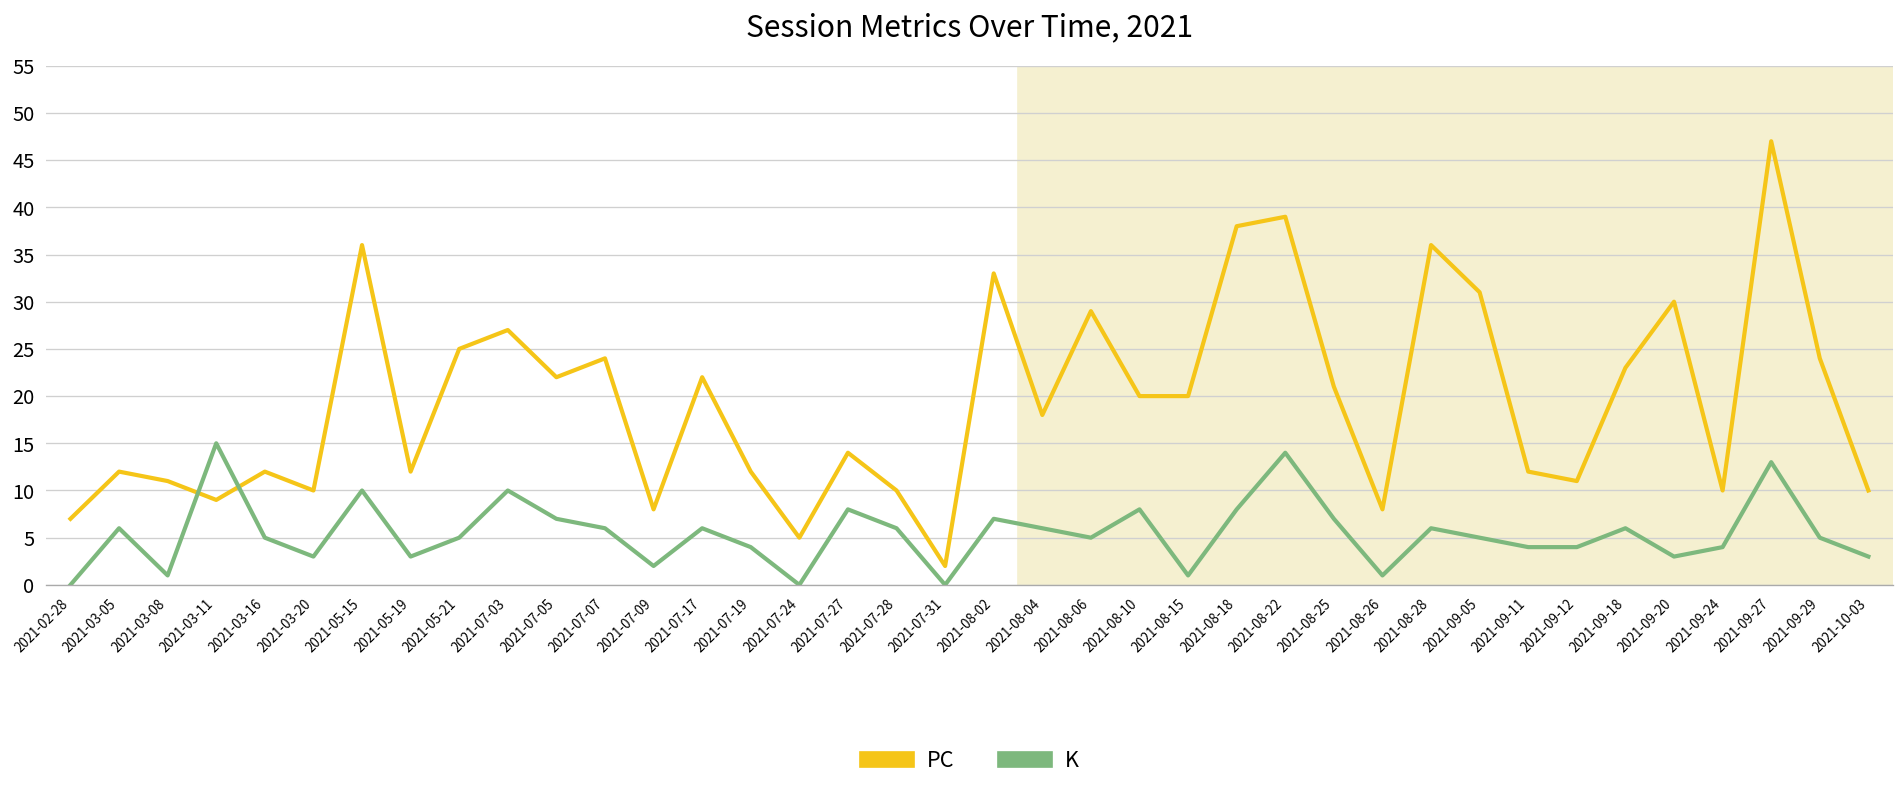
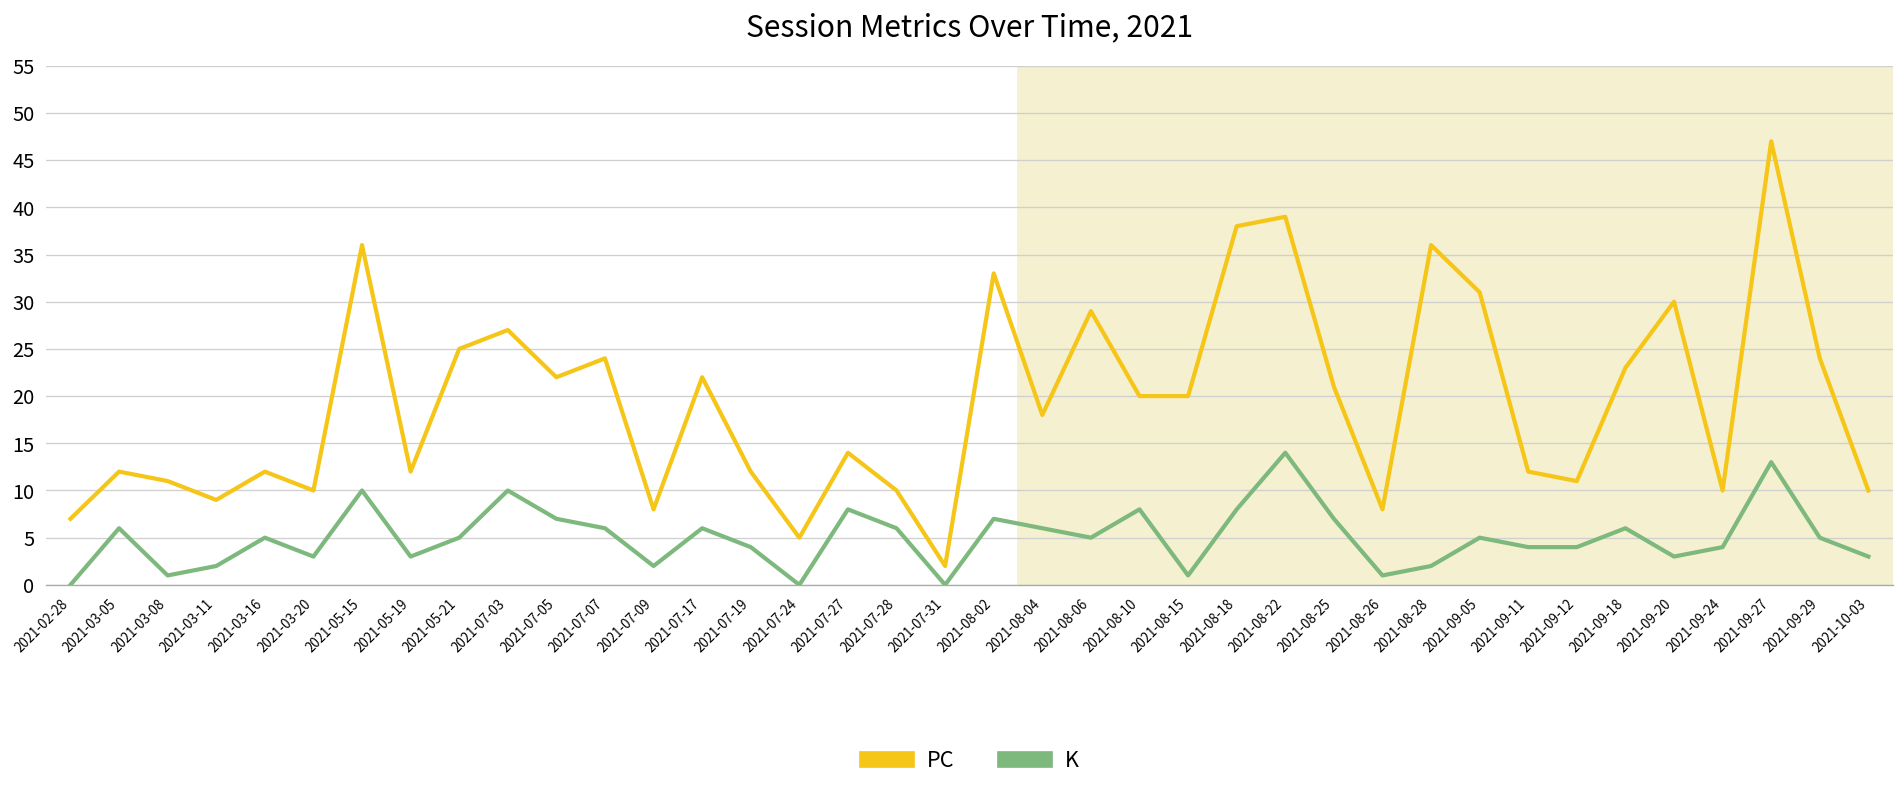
K, 2021-03-11: 15 -> 2
K, 2021-08-28: 6 -> 2
